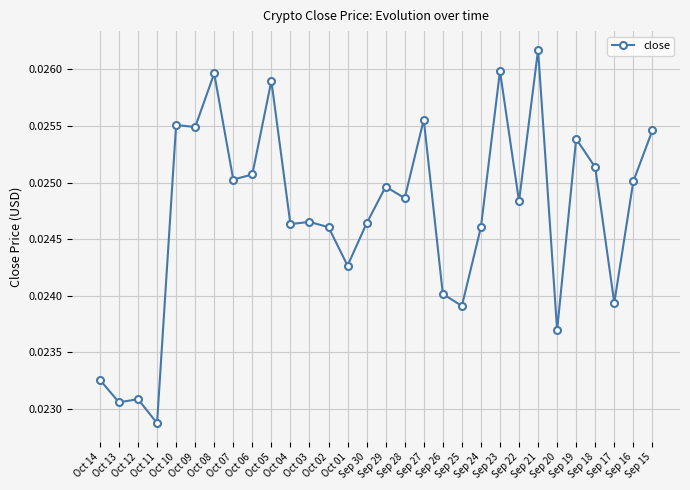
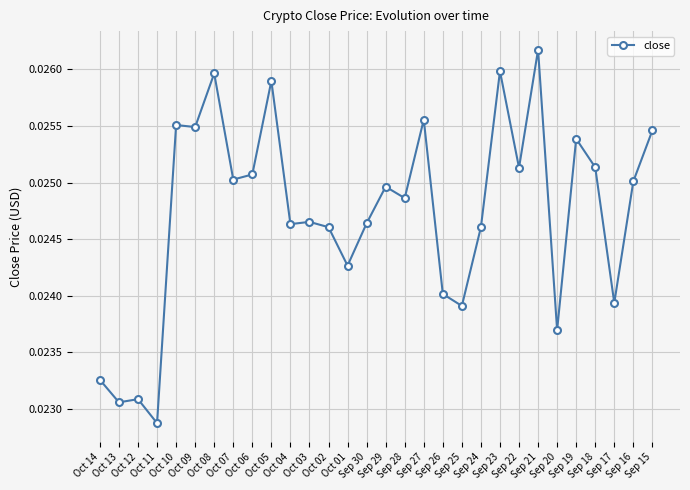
Sep 22: 0.02484 -> 0.02513
